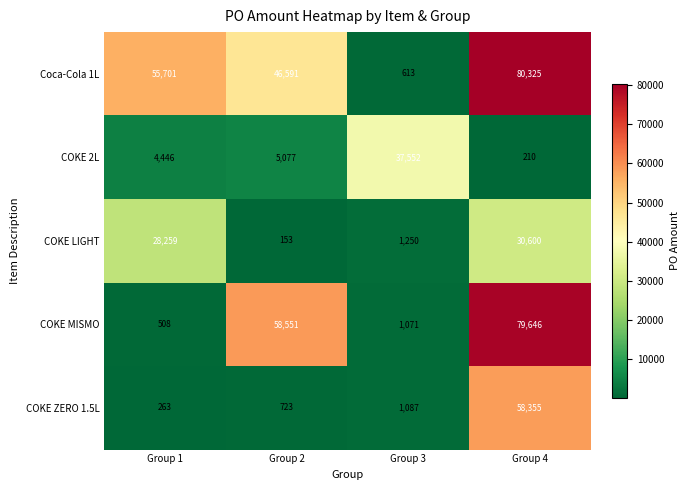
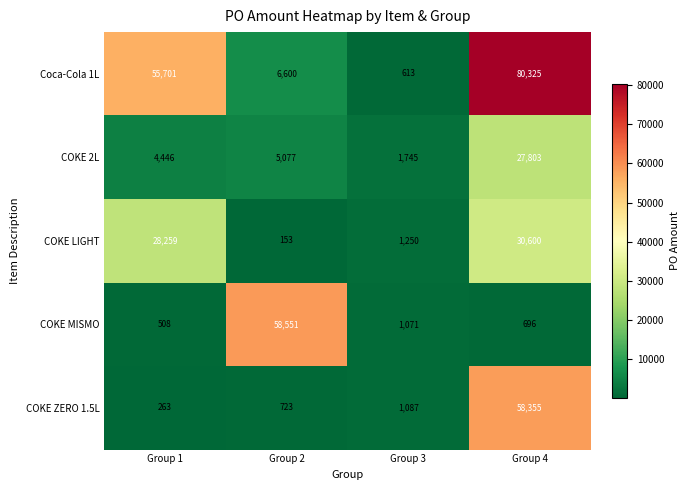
Coca-Cola 1L, Group 2: 46,591 -> 6,600
COKE 2L, Group 3: 37,552 -> 1,745
COKE 2L, Group 4: 210 -> 27,803
COKE MISMO, Group 4: 79,646 -> 696
